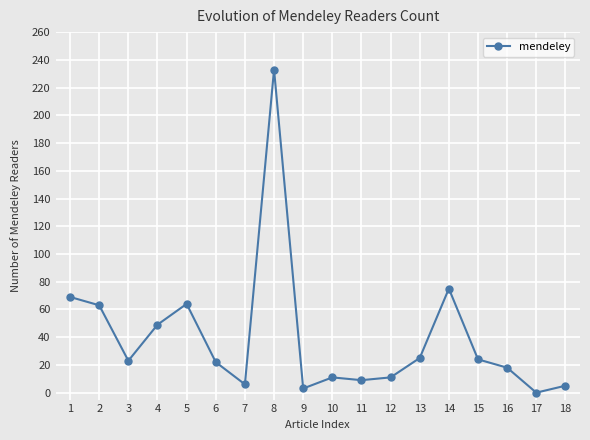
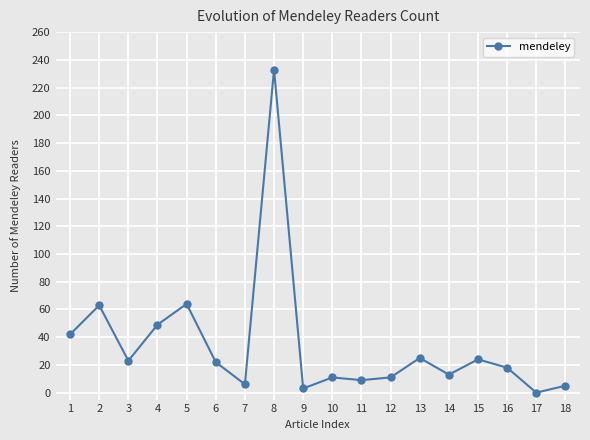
1: 69 -> 42
14: 75 -> 13
